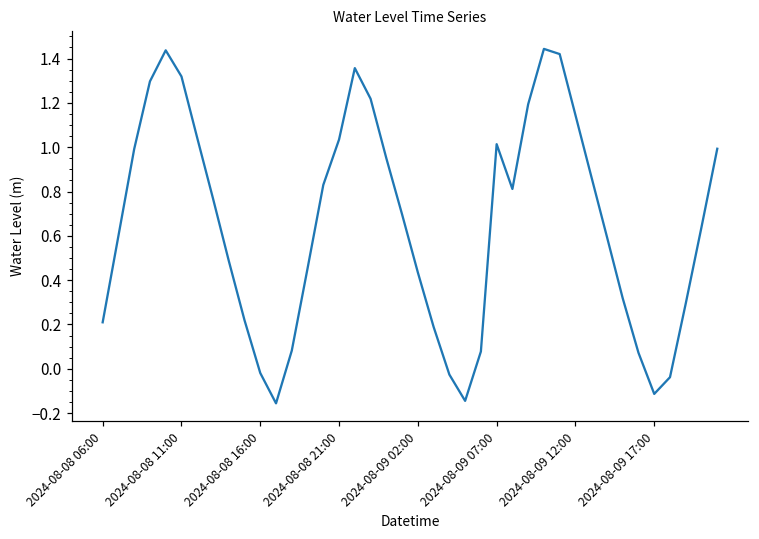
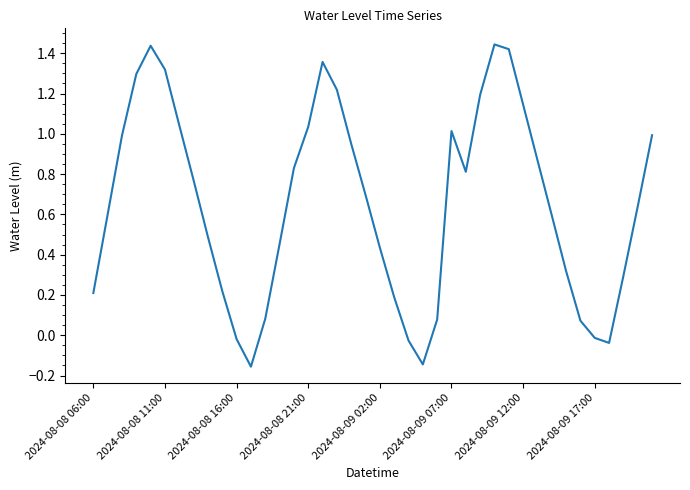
2024-08-09 17:00: -0.11 -> -0.01
